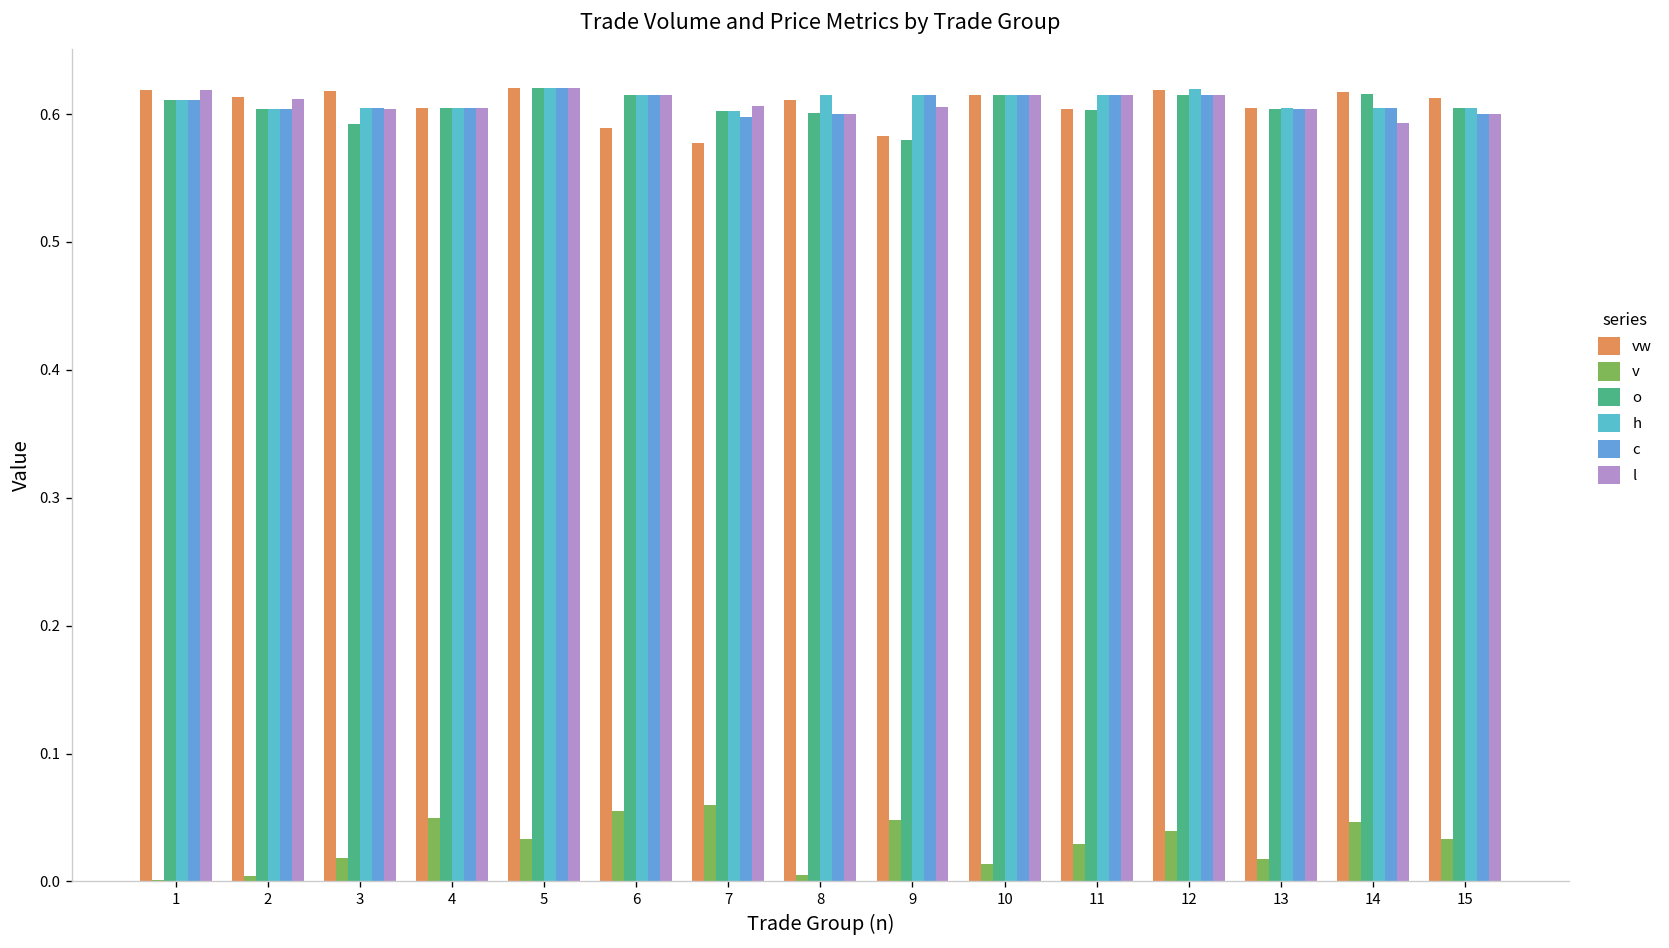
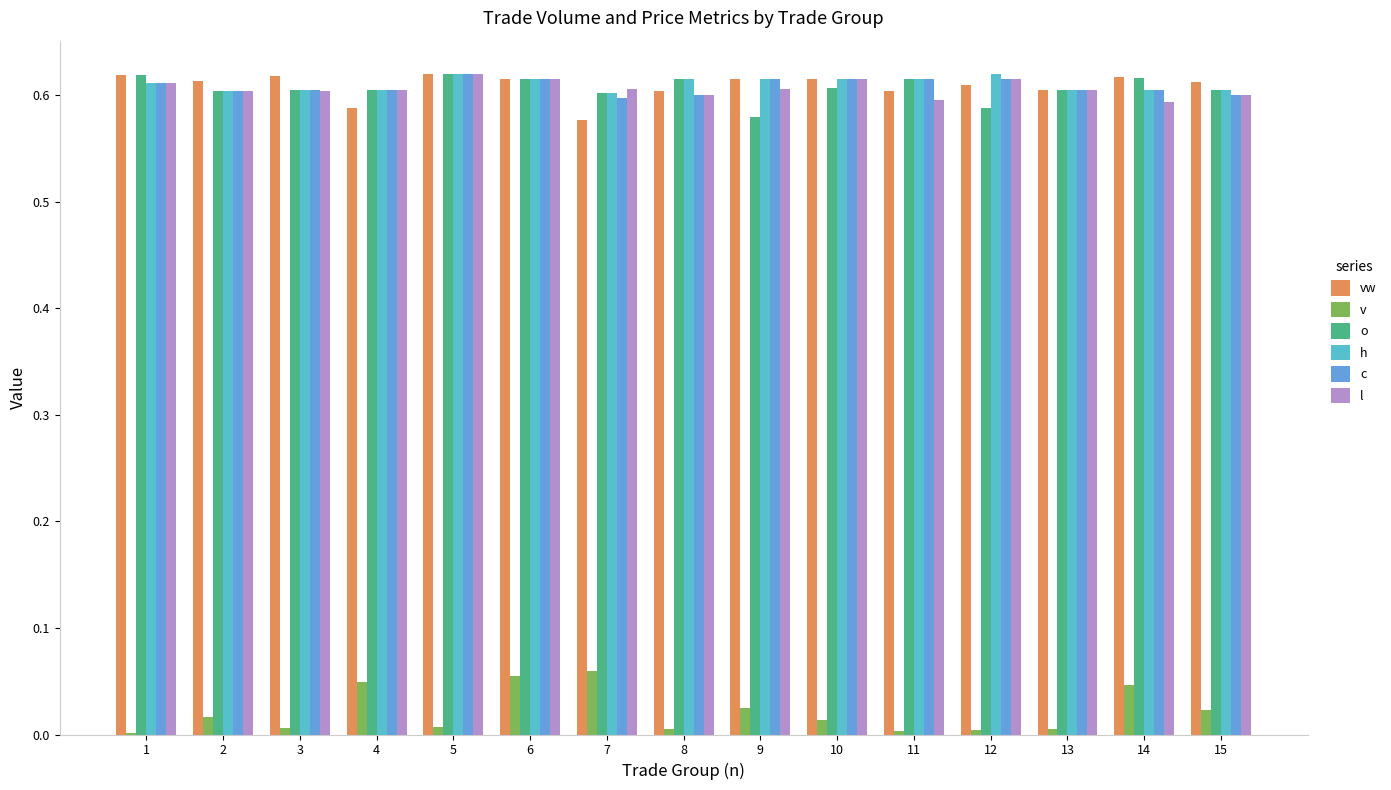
o, 1: 0.611 -> 0.619
l, 1: 0.619 -> 0.611
v, 2: 0.004 -> 0.016
l, 2: 0.612 -> 0.604
v, 3: 0.018 -> 0.006
o, 3: 0.592 -> 0.605
vw, 4: 0.605 -> 0.588
v, 5: 0.033 -> 0.007
vw, 6: 0.589 -> 0.615
vw, 8: 0.611 -> 0.604
o, 8: 0.601 -> 0.615
vw, 9: 0.583 -> 0.615
v, 9: 0.048 -> 0.025
o, 10: 0.615 -> 0.607
v, 11: 0.029 -> 0.003
o, 11: 0.603 -> 0.615
l, 11: 0.615 -> 0.595
vw, 12: 0.619 -> 0.609
v, 12: 0.039 -> 0.005
o, 12: 0.615 -> 0.588
v, 13: 0.018 -> 0.005
v, 15: 0.033 -> 0.023
